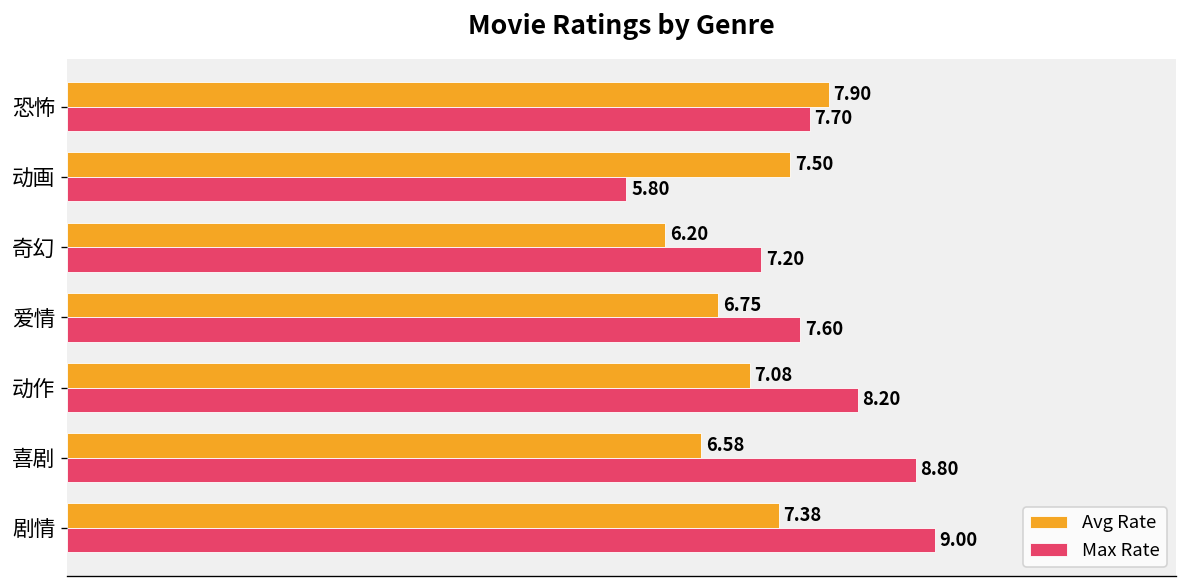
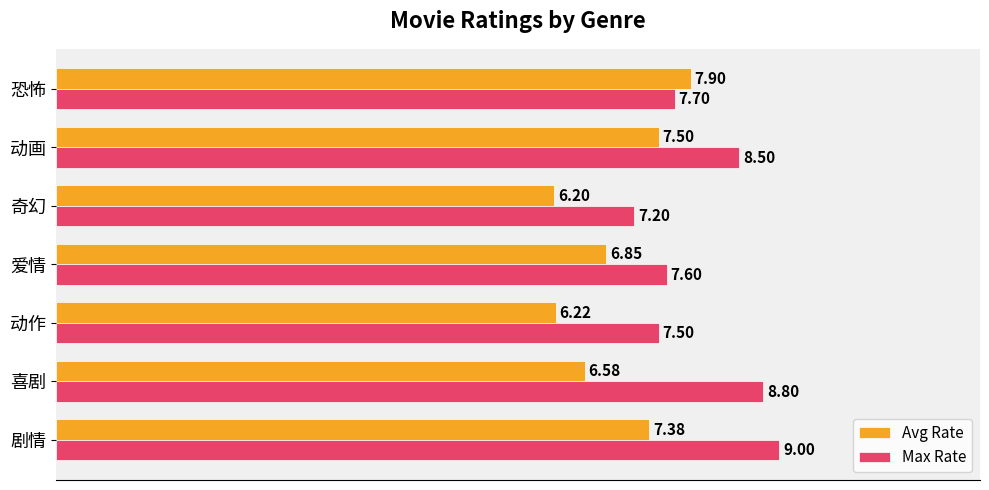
Max Rate, 动画: 5.80 -> 8.50
Avg Rate, 爱情: 6.75 -> 6.85
Avg Rate, 动作: 7.08 -> 6.22
Max Rate, 动作: 8.20 -> 7.50
